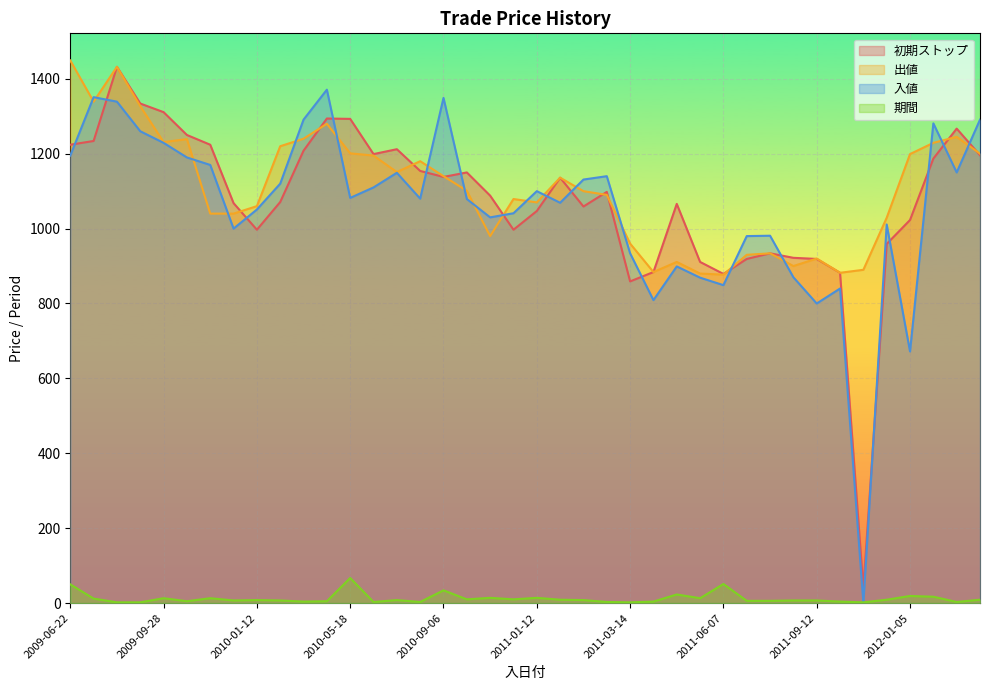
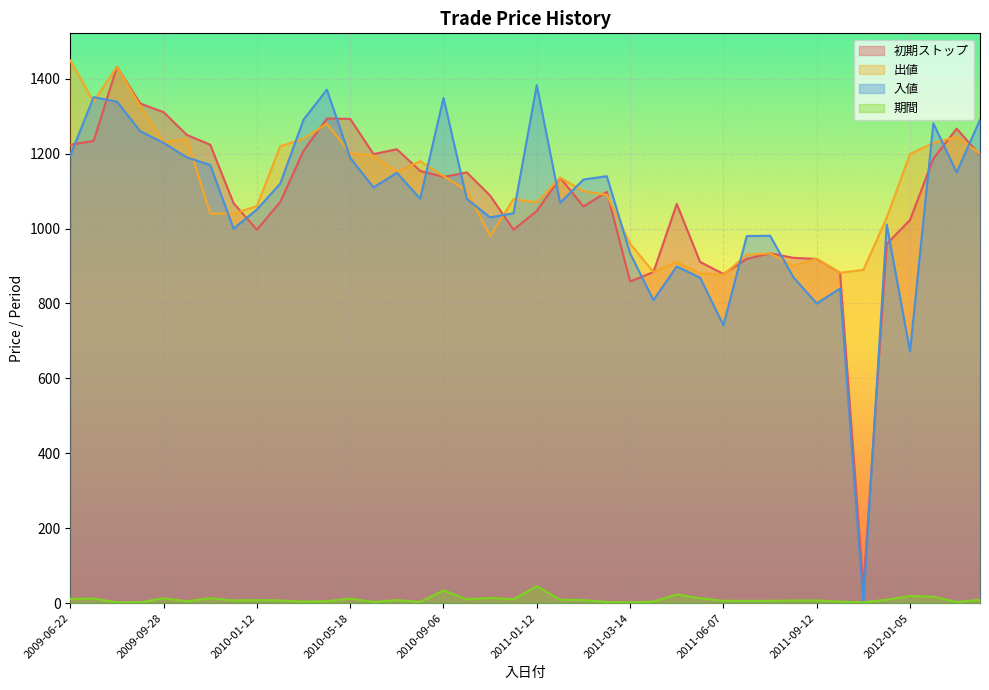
期間, 2009-06-22: 50 -> 10
入値, 2010-05-18: 1080 -> 1190
期間, 2010-05-18: 70 -> 10
入値, 2011-01-12: 1100 -> 1380
期間, 2011-01-12: 10 -> 50
入値, 2011-06-07: 850 -> 740
期間, 2011-06-07: 50 -> 10
